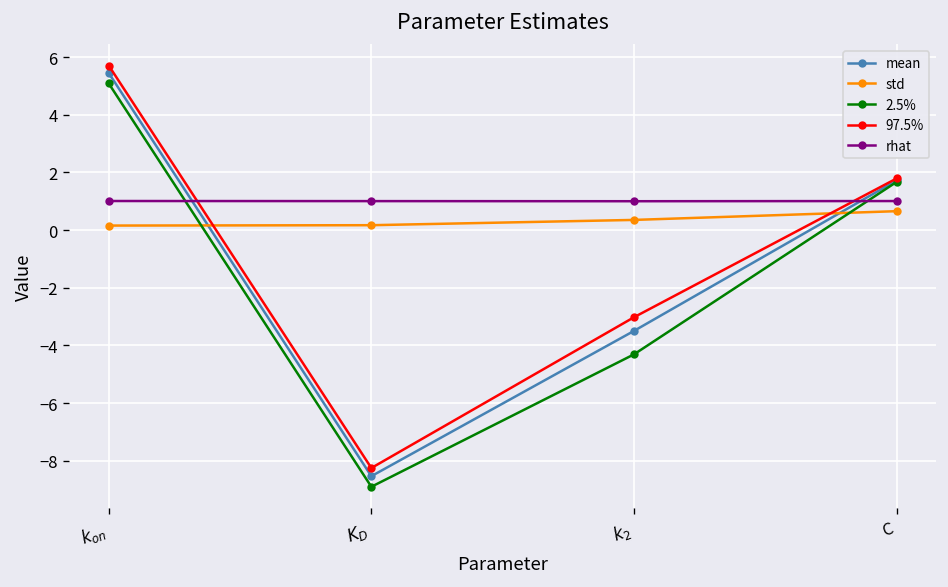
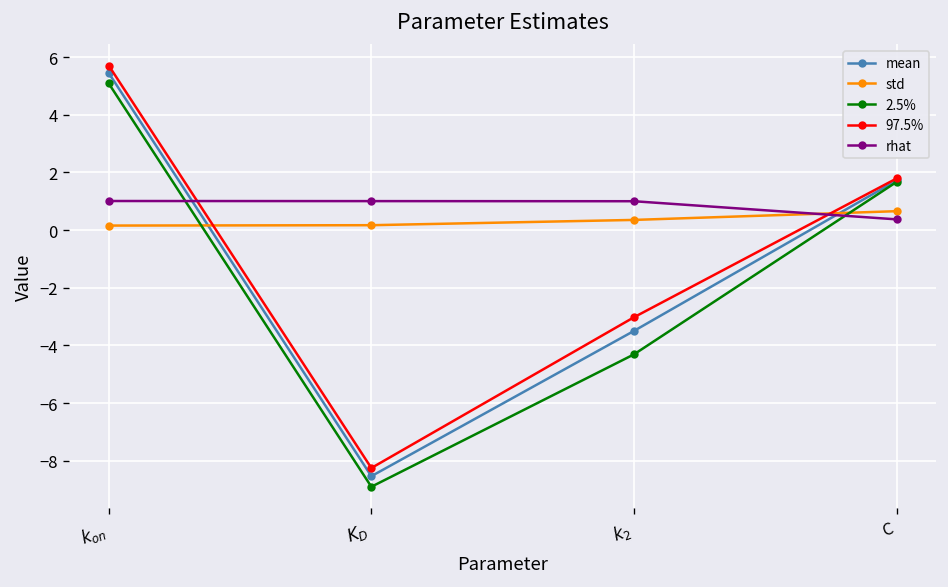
rhat, C: 1.0 -> 0.4
